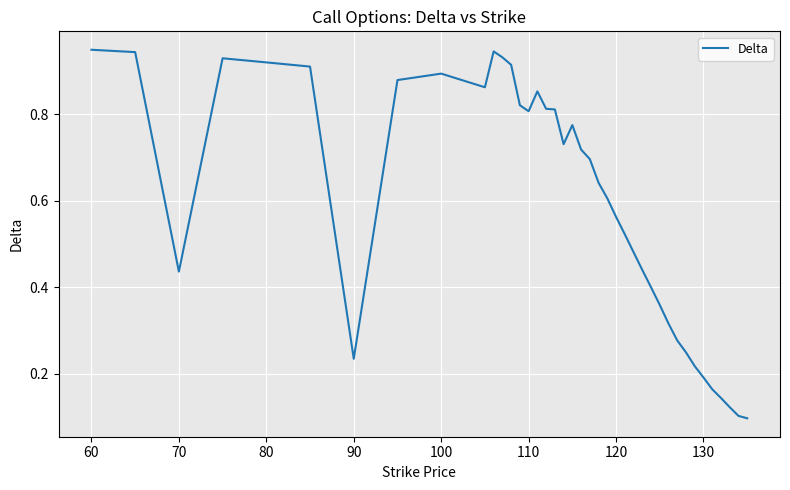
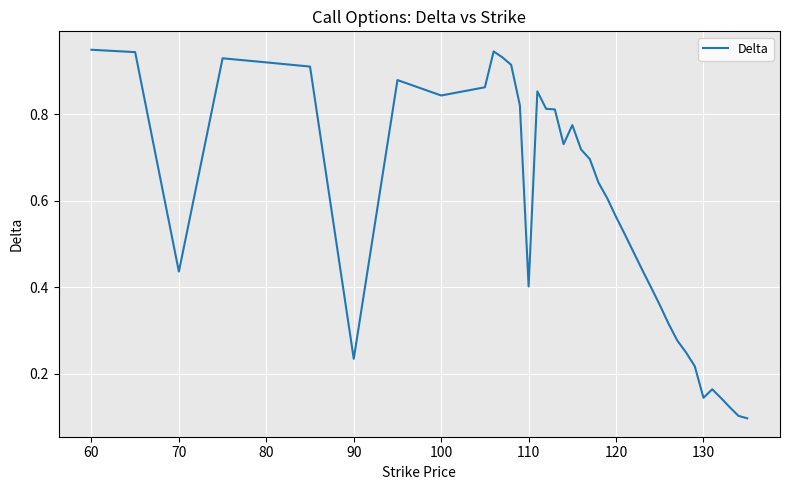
100: 0.89 -> 0.84
110: 0.81 -> 0.40
130: 0.19 -> 0.14
